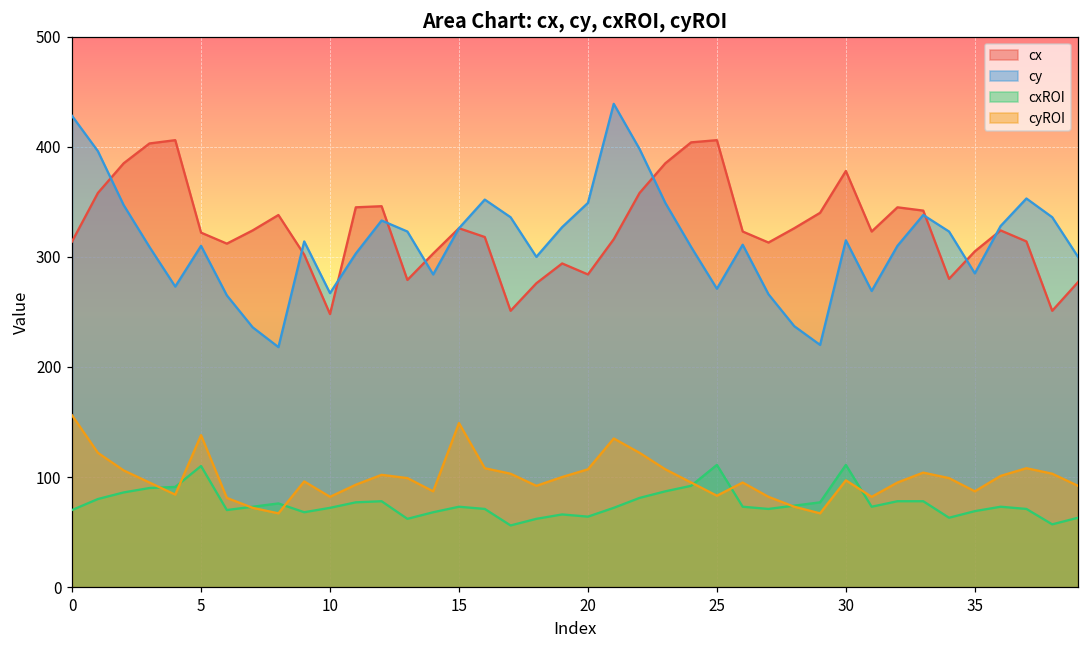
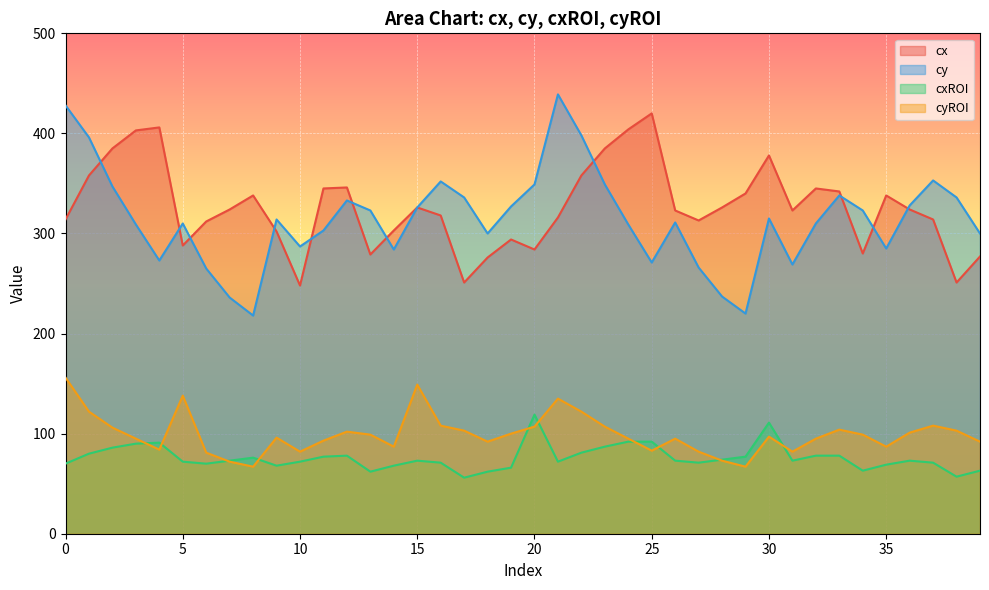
cx, 5: 322 -> 288
cxROI, 5: 110 -> 72
cy, 10: 267 -> 287
cxROI, 20: 64 -> 119
cx, 25: 406 -> 420
cxROI, 25: 111 -> 92
cx, 35: 305 -> 338
